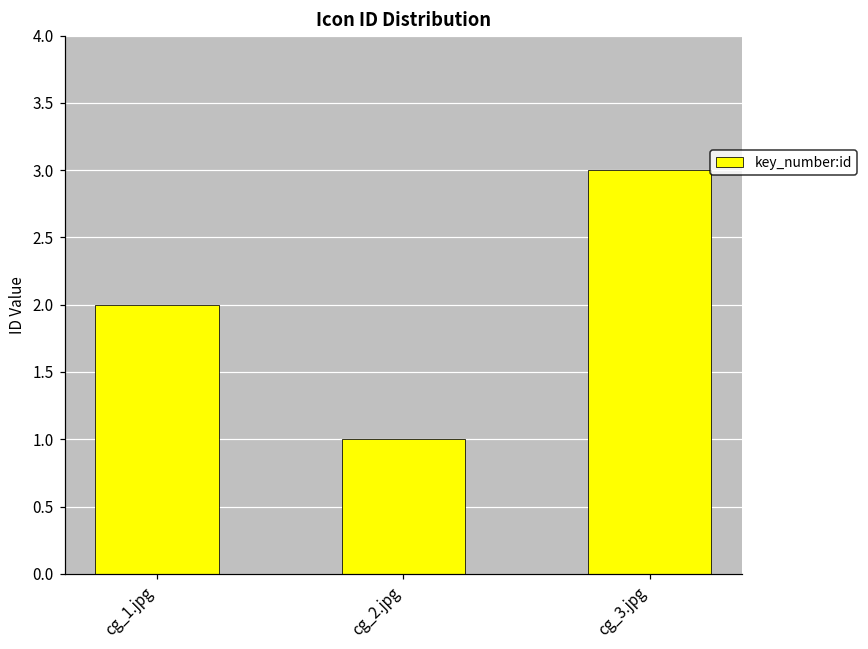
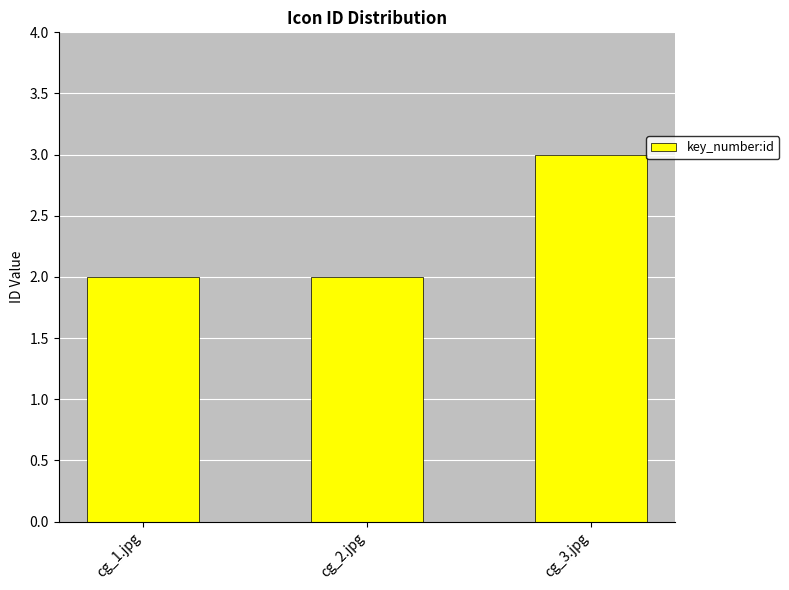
cg_2.jpg: 1 -> 2
